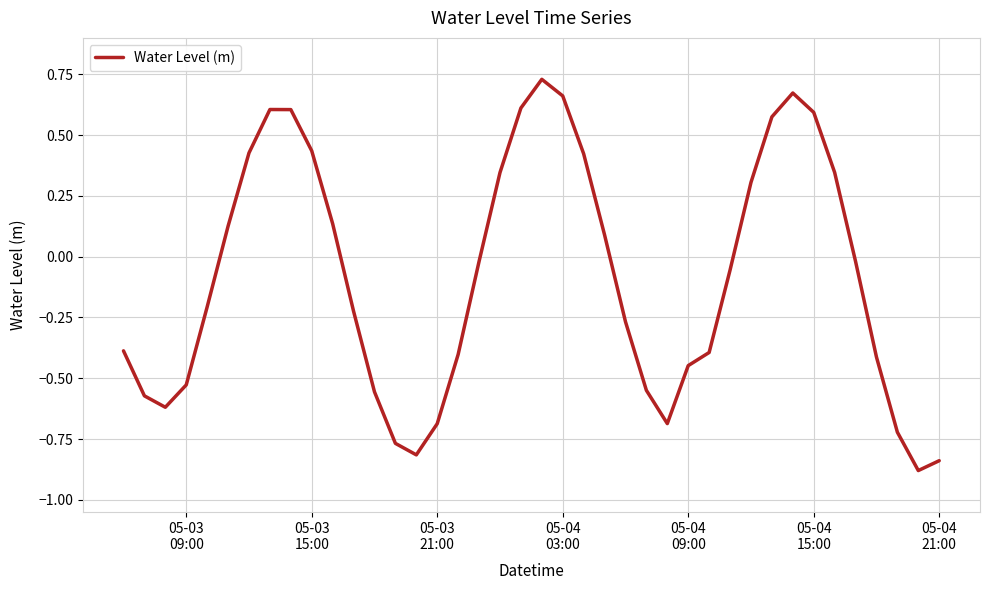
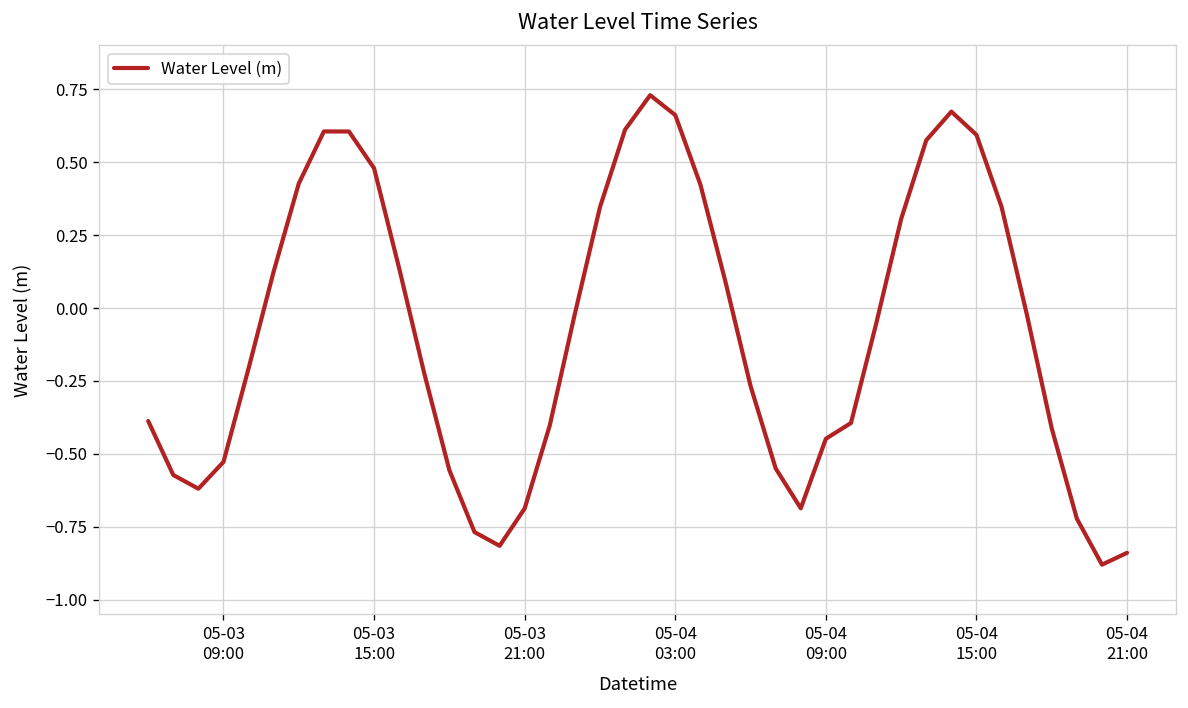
05-03 15:00: 0.44 -> 0.48
